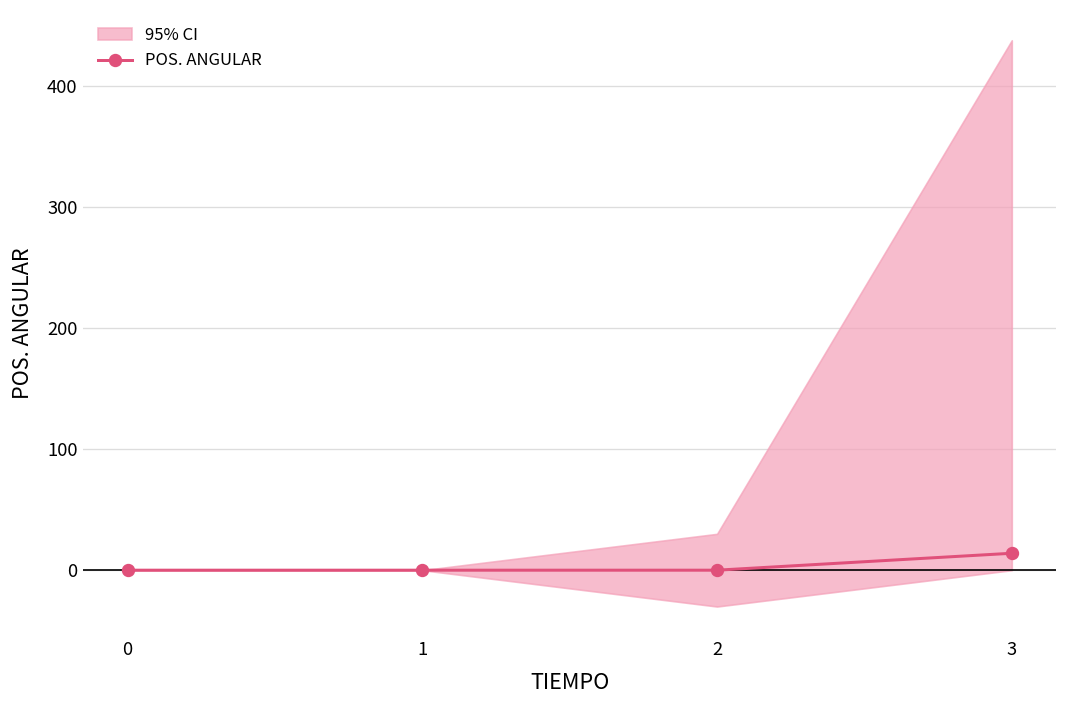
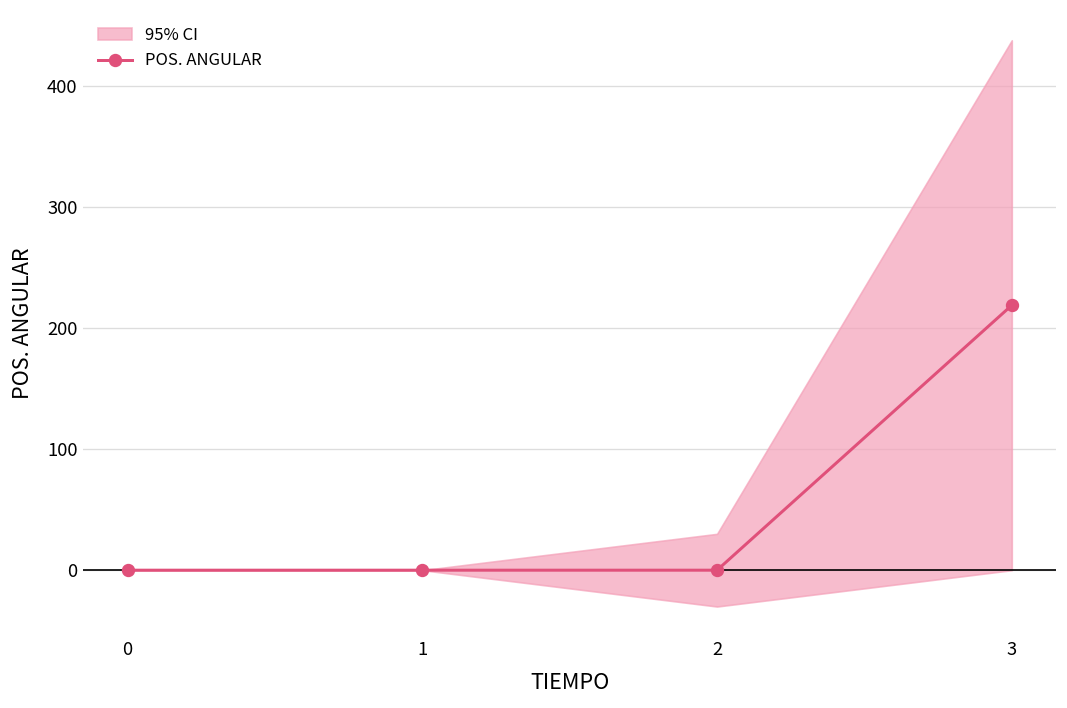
POS. ANGULAR, 3: 14 -> 219
